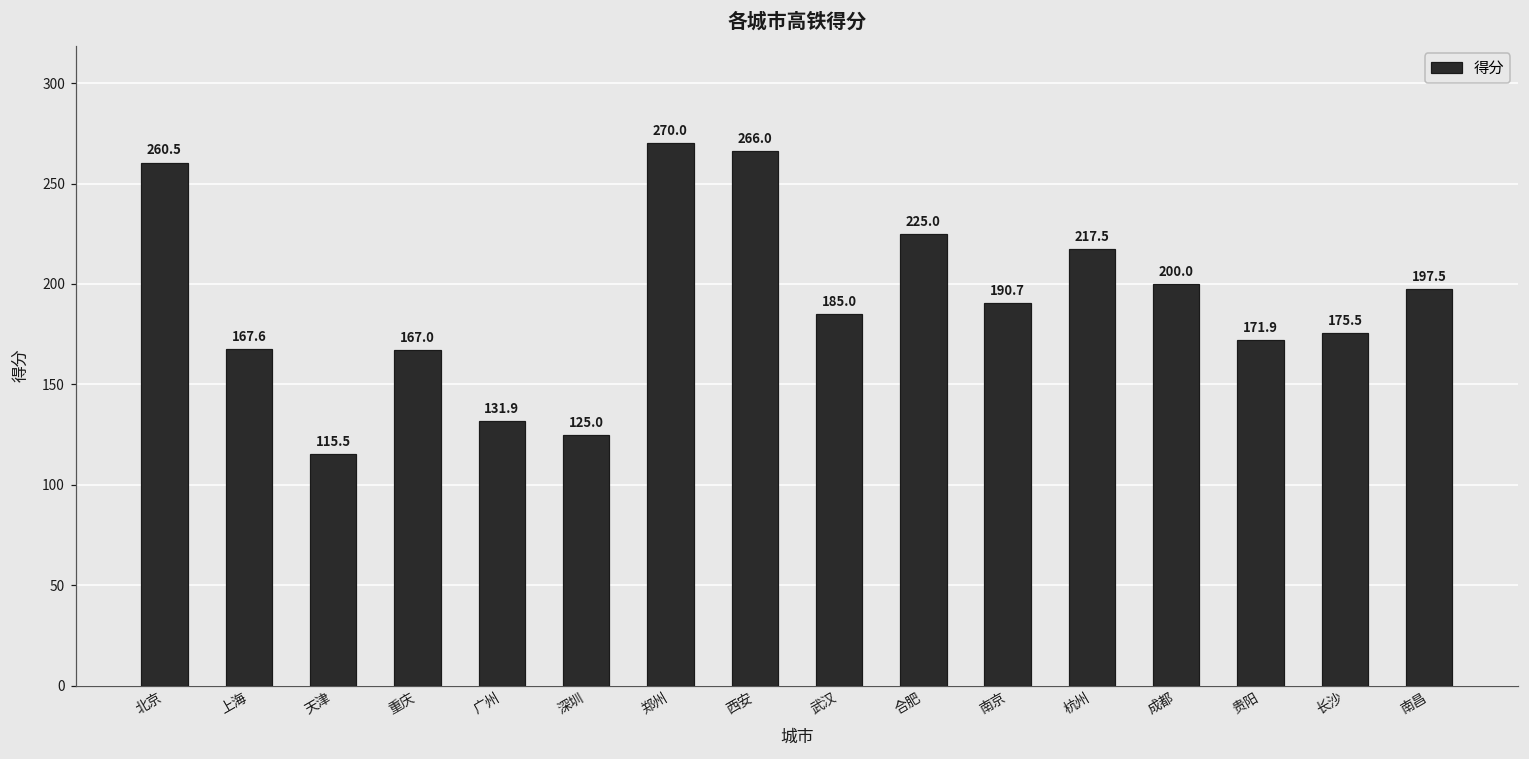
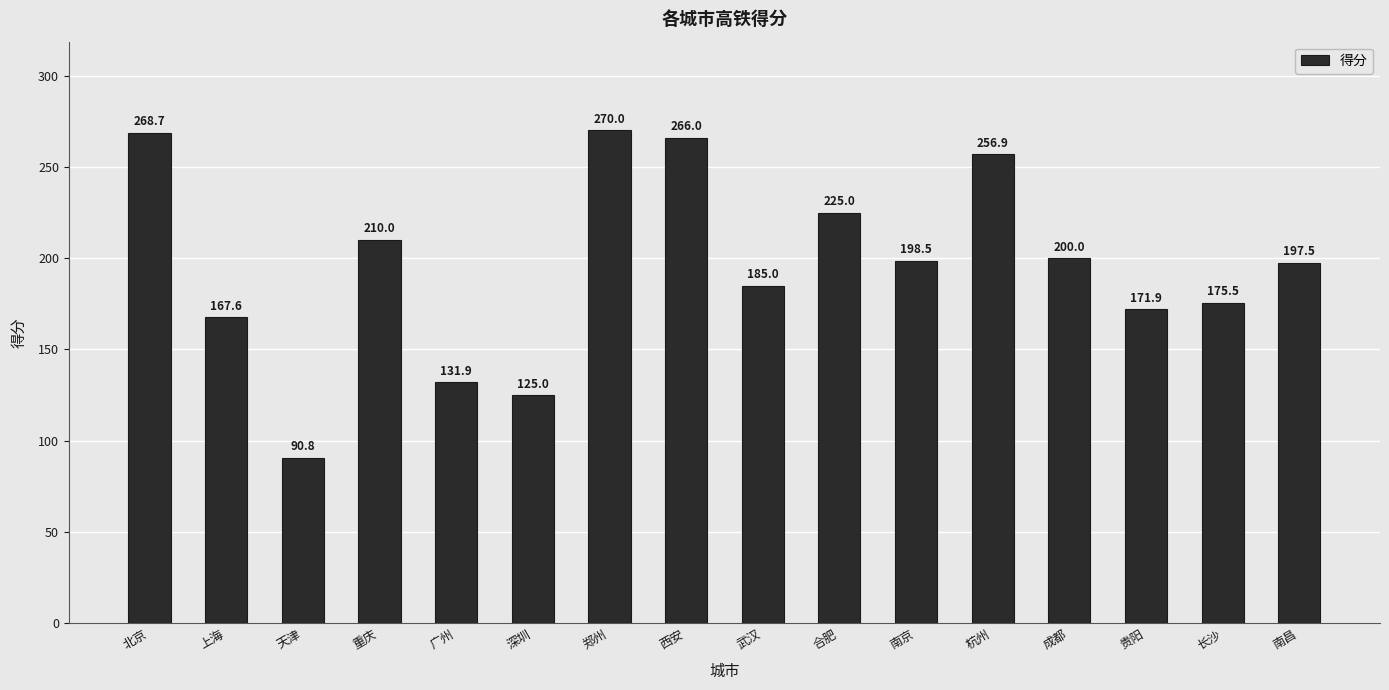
北京: 260.5 -> 268.7
天津: 115.5 -> 90.8
重庆: 167.0 -> 210.0
南京: 190.7 -> 198.5
杭州: 217.5 -> 256.9
